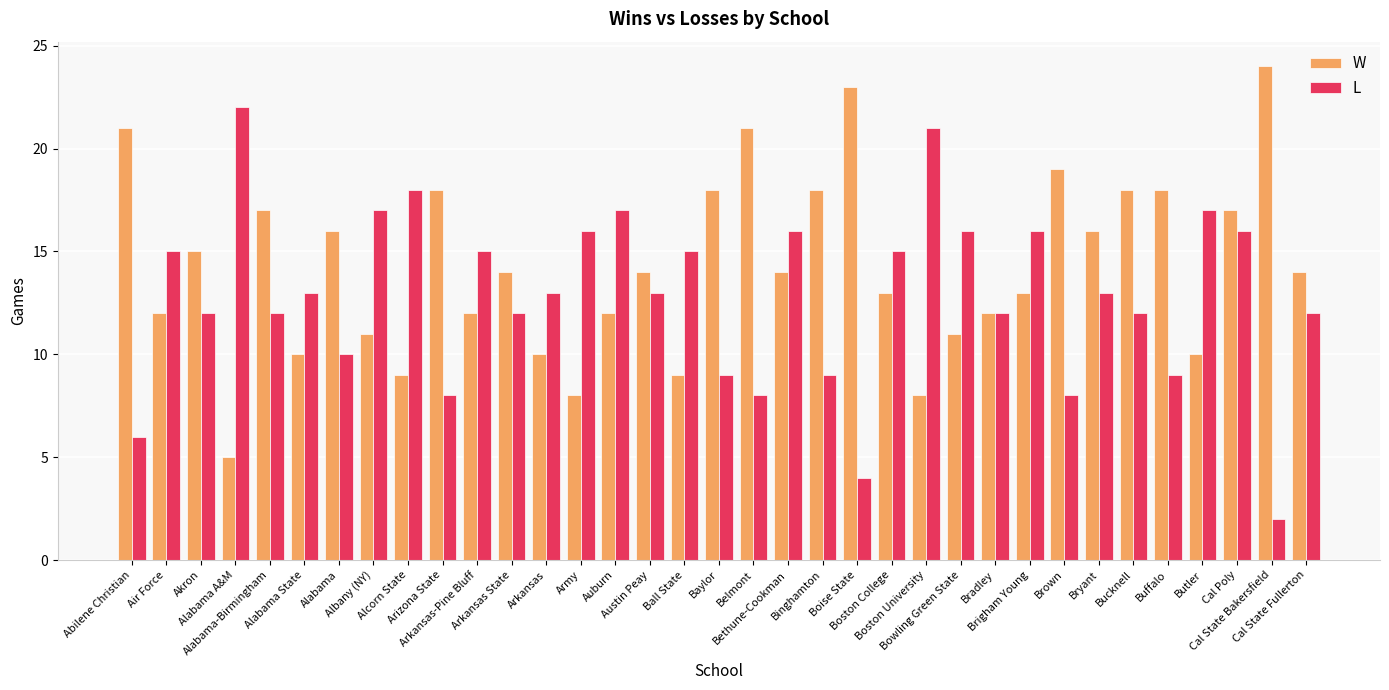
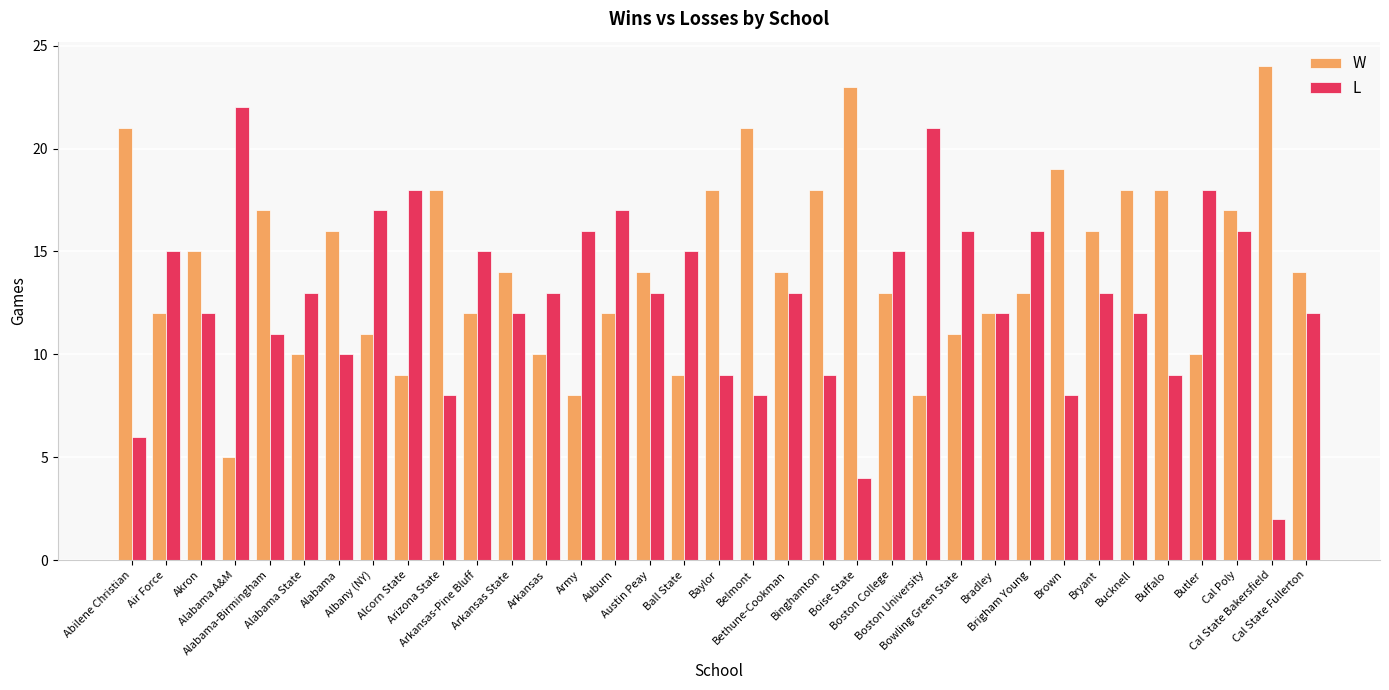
L, Alabama-Birmingham: 12 -> 11
L, Bethune-Cookman: 16 -> 13
L, Butler: 17 -> 18
